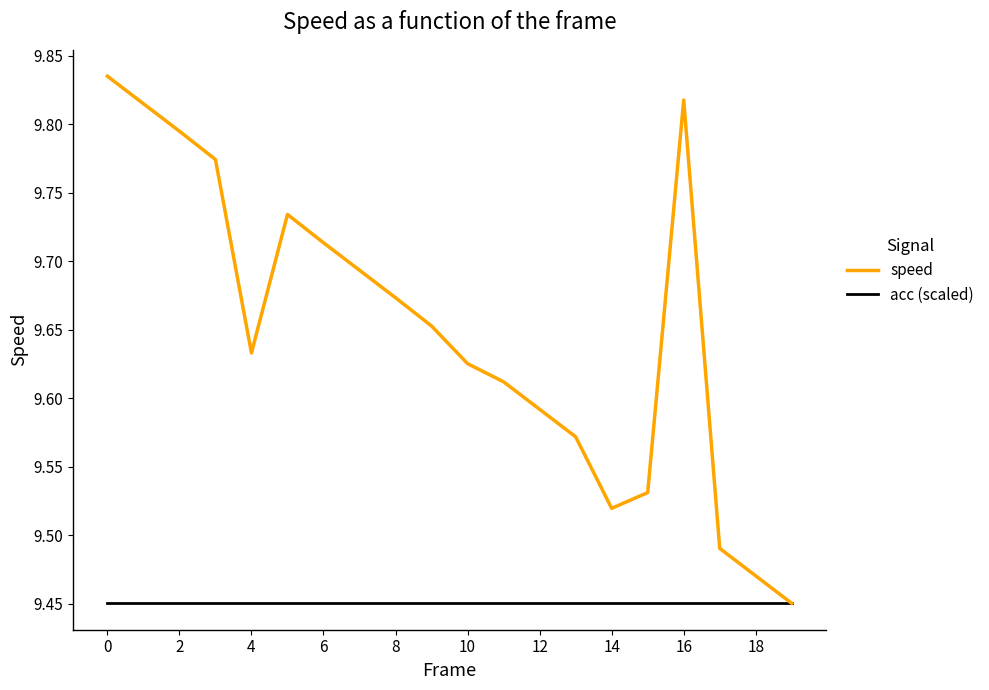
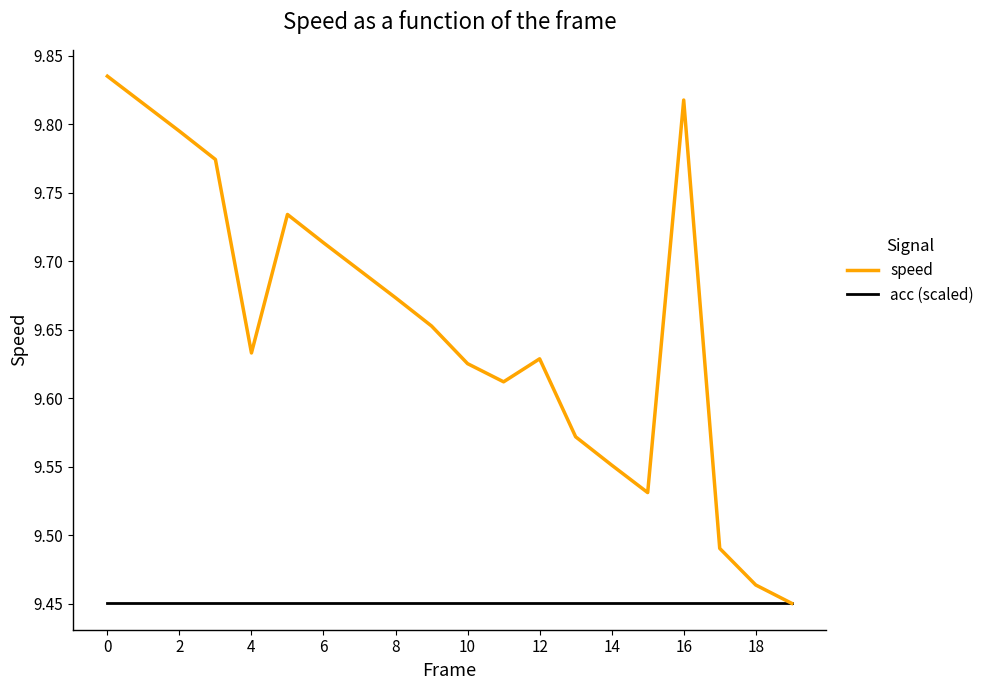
speed, 12: 9.592 -> 9.629
speed, 14: 9.520 -> 9.551
speed, 18: 9.470 -> 9.464
